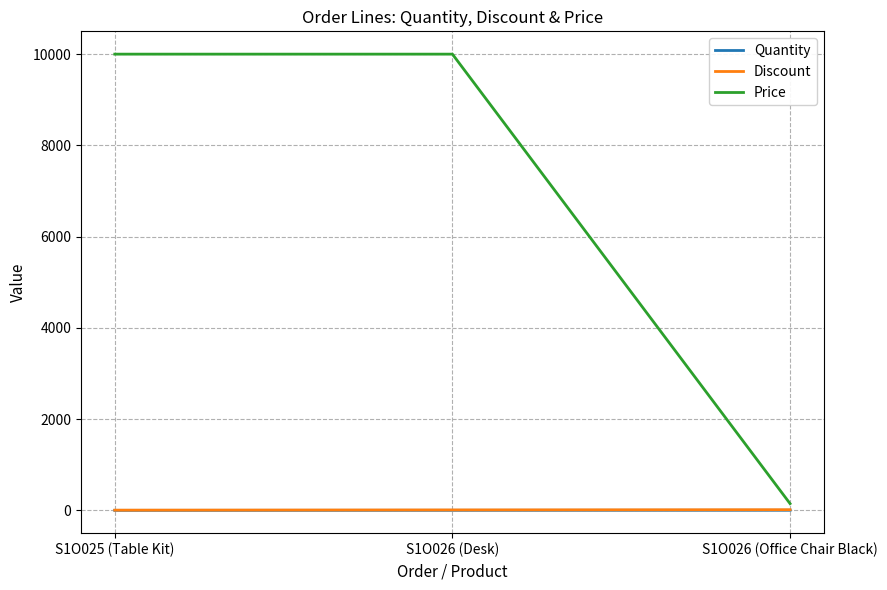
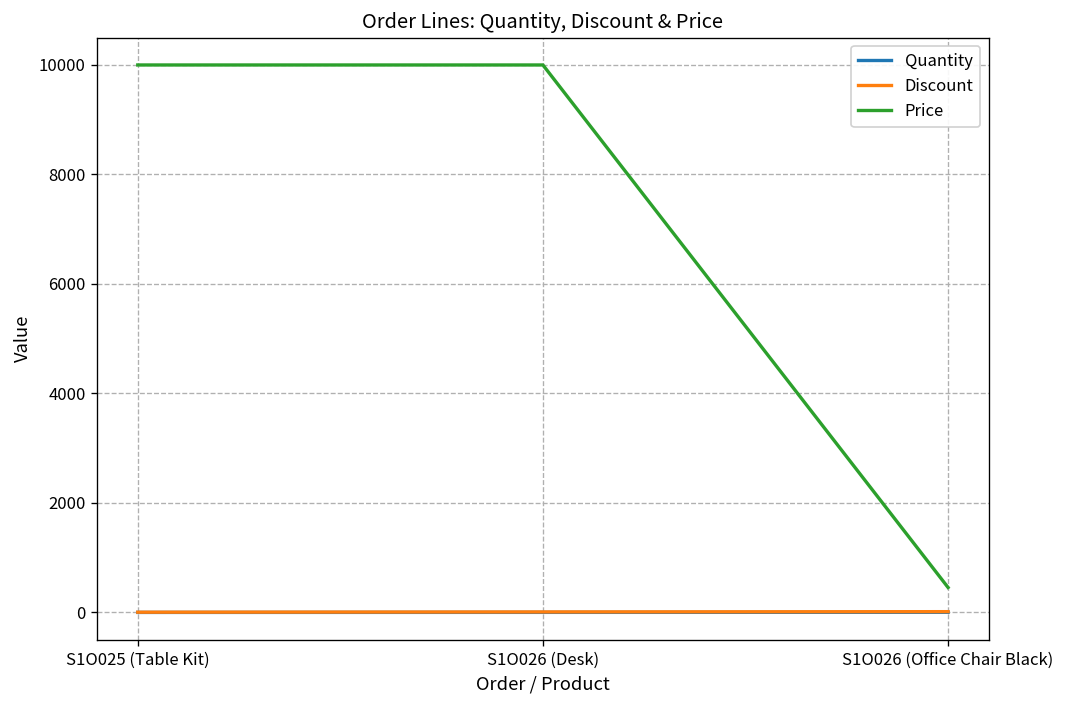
Price, S1O026 (Office Chair Black): 100 -> 500
